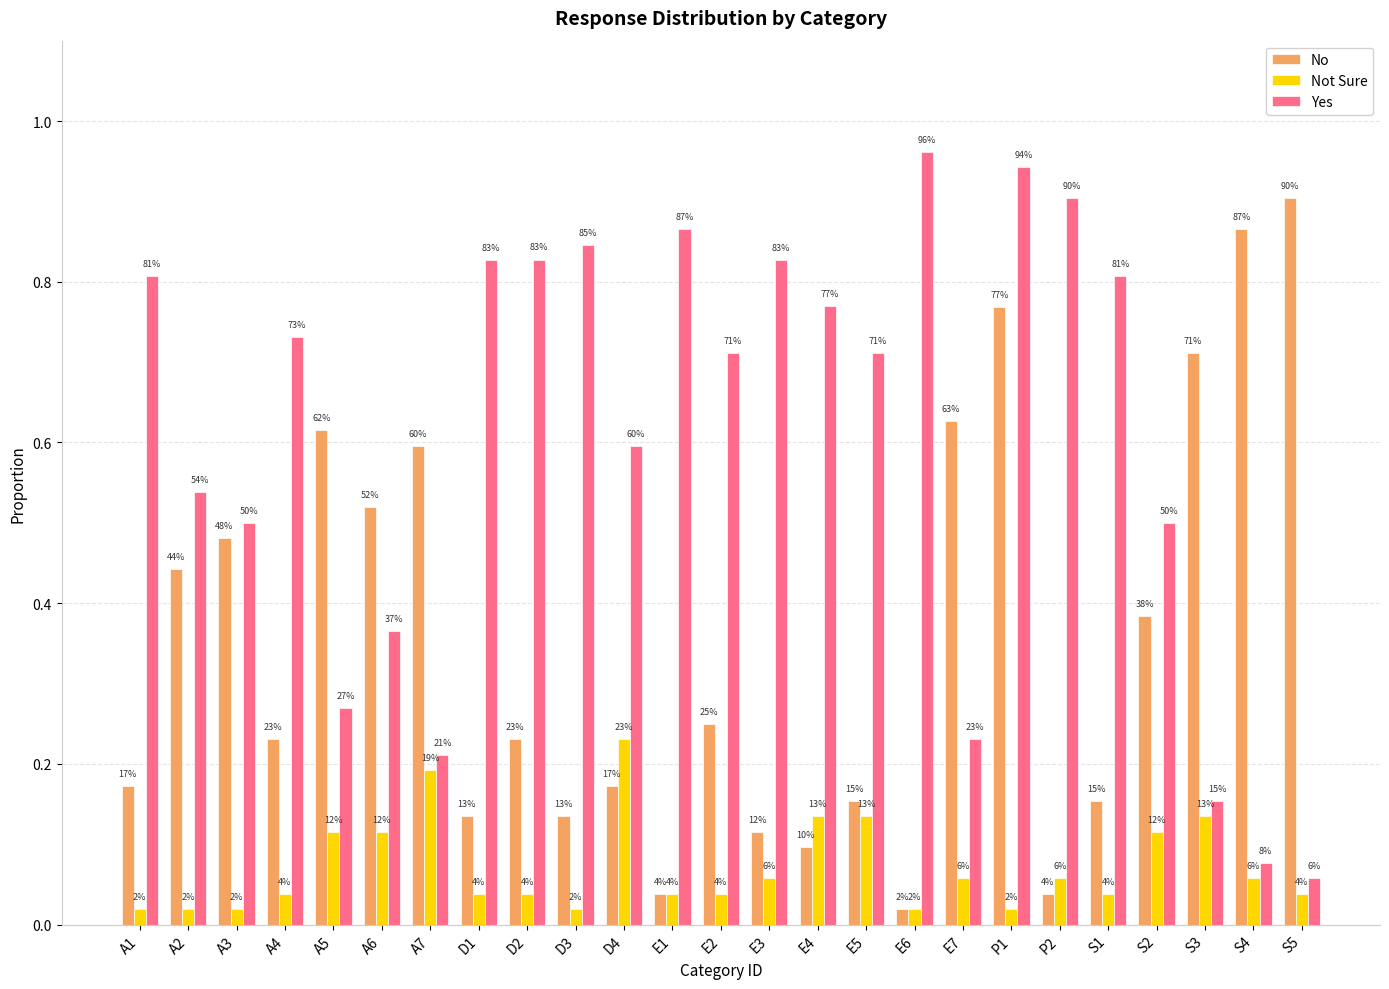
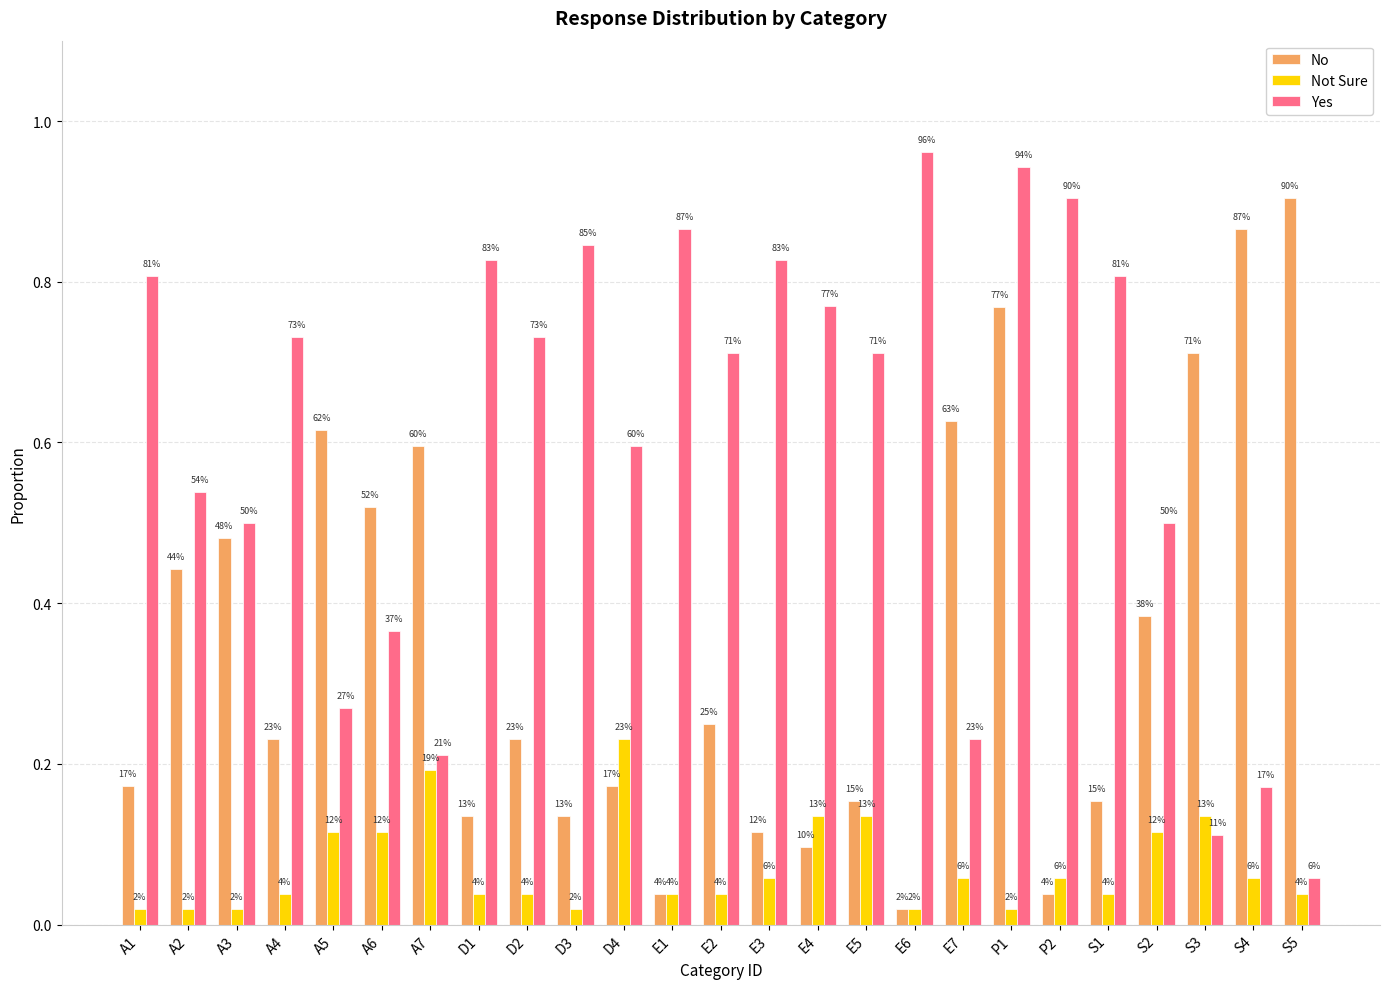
Yes, D2: 83% -> 73%
Yes, S3: 15% -> 11%
Yes, S4: 8% -> 17%
